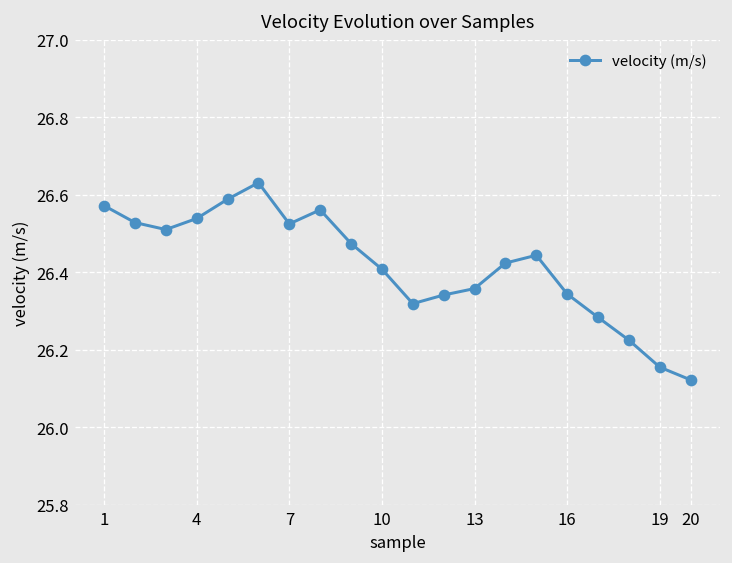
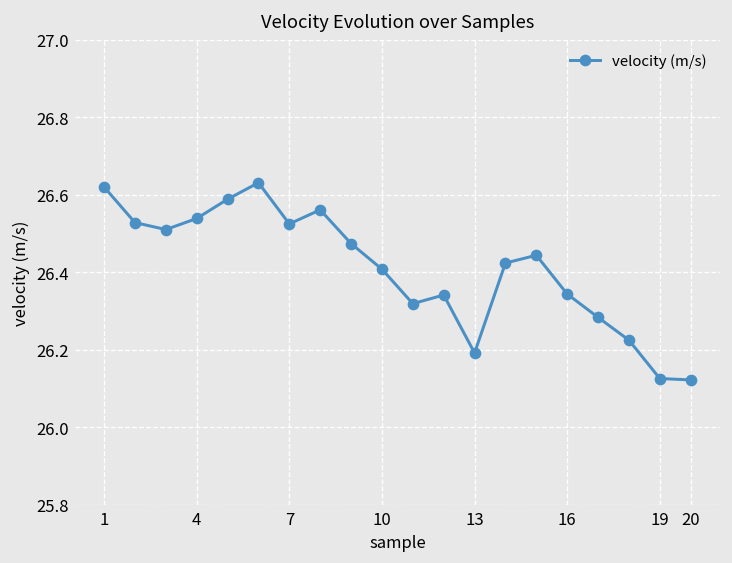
1: 26.57 -> 26.62
13: 26.36 -> 26.19
19: 26.16 -> 26.13
